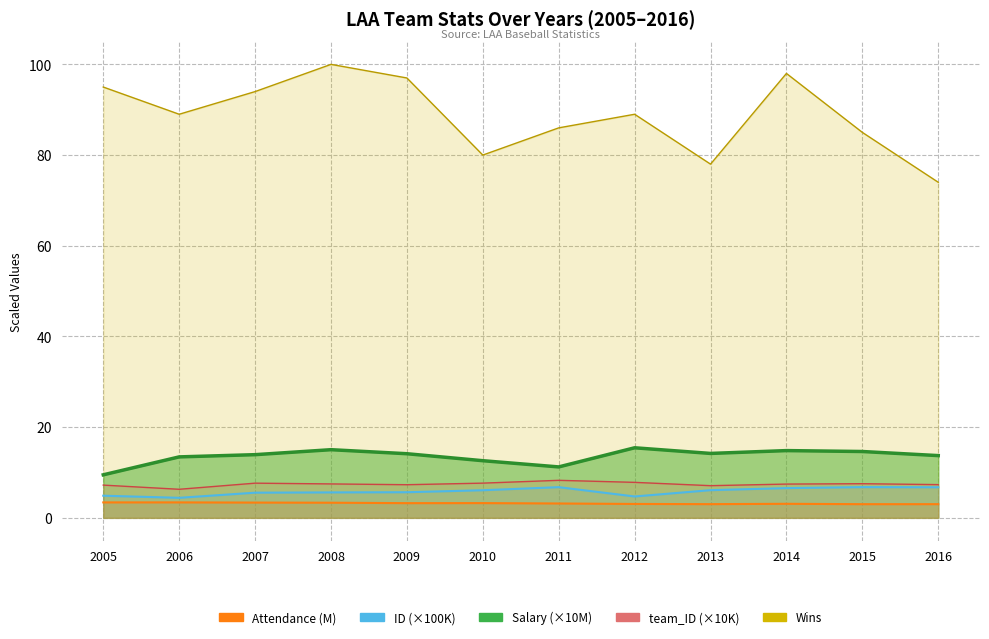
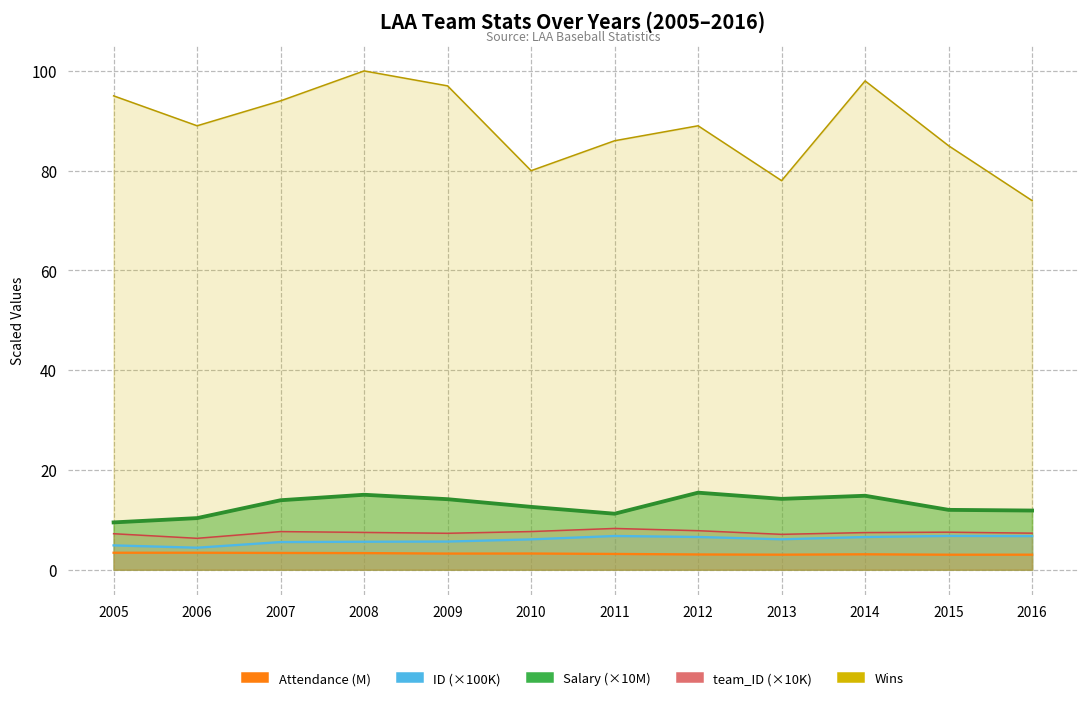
Salary (×10M), 2006: 13 -> 10
ID (×100K), 2012: 5 -> 7
Salary (×10M), 2015: 15 -> 12
Salary (×10M), 2016: 14 -> 12
